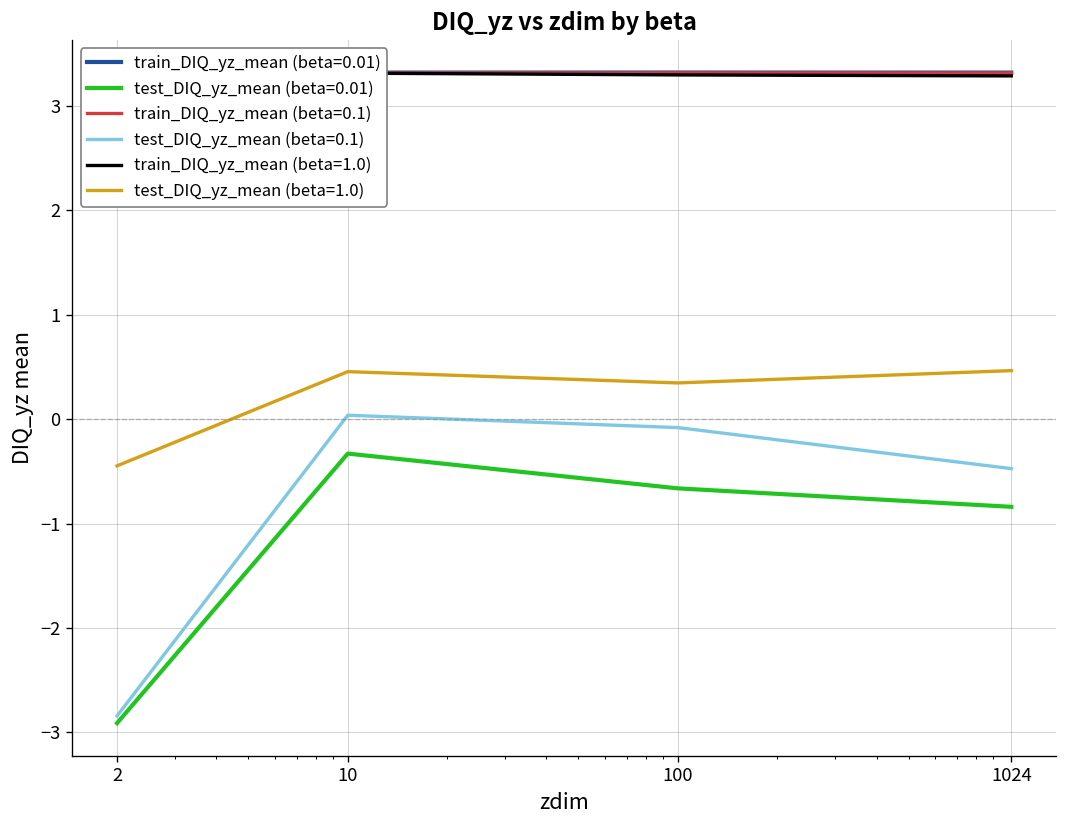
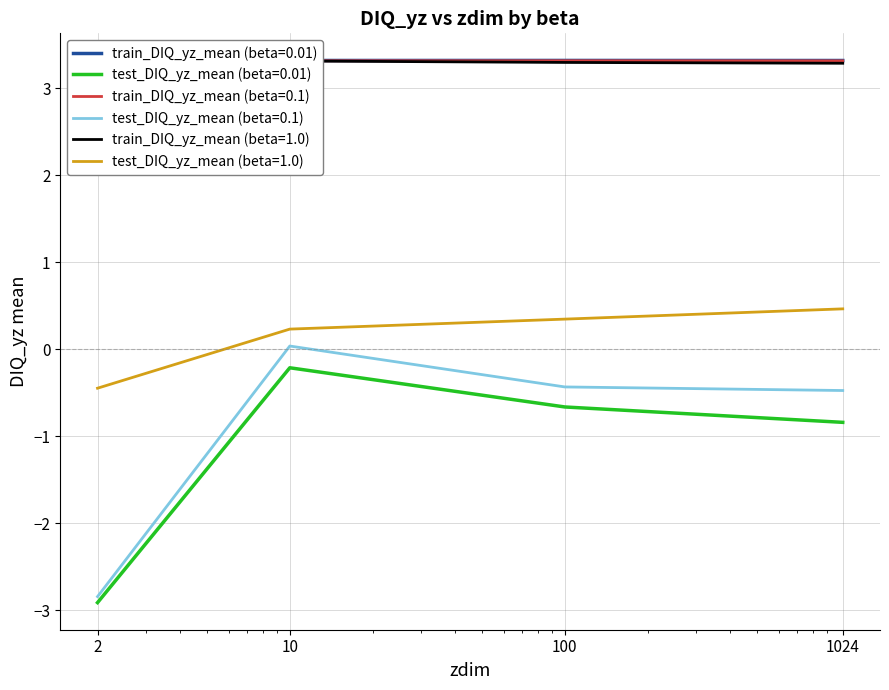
test_DIQ_yz_mean (beta=0.01), 10: -0.3 -> -0.2
test_DIQ_yz_mean (beta=1.0), 10: 0.5 -> 0.2
test_DIQ_yz_mean (beta=0.1), 100: -0.1 -> -0.4
